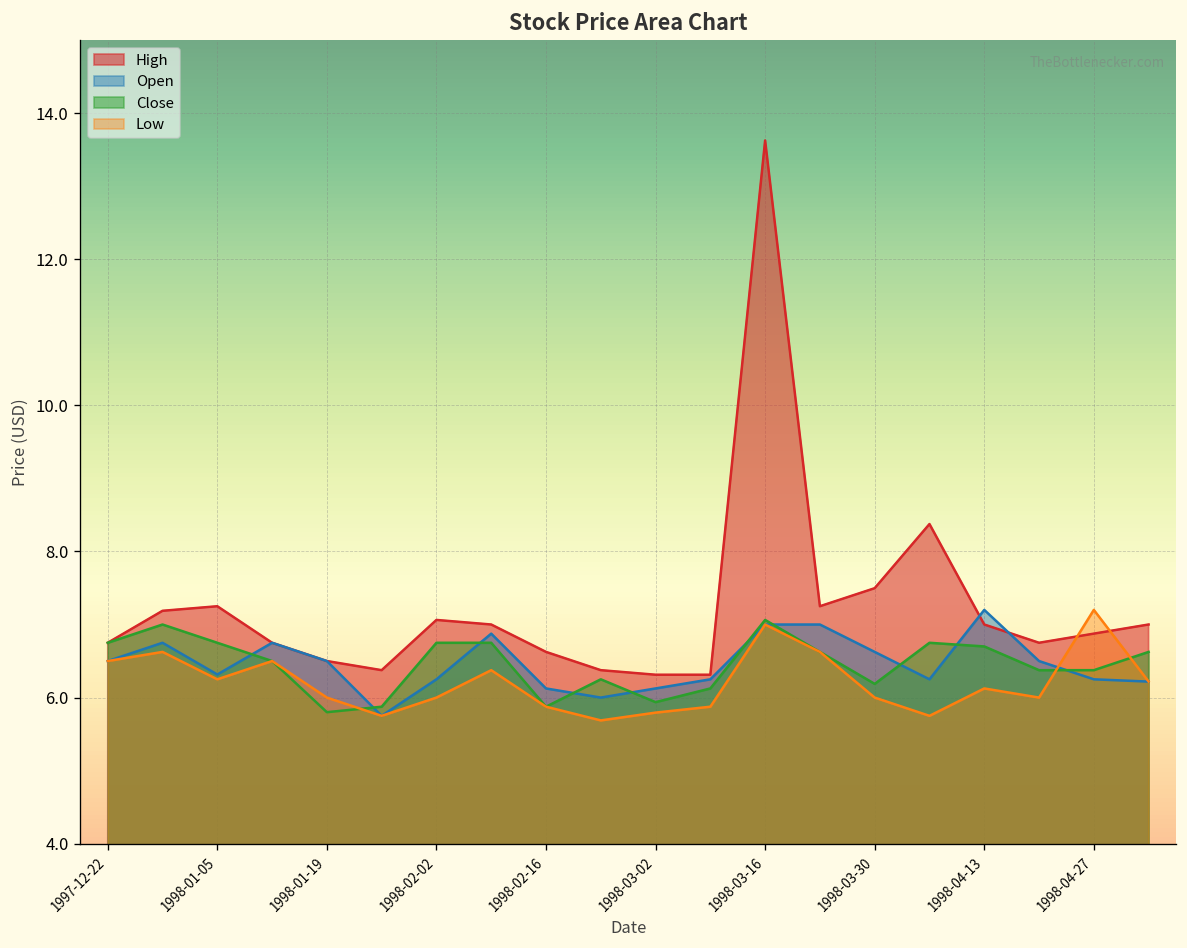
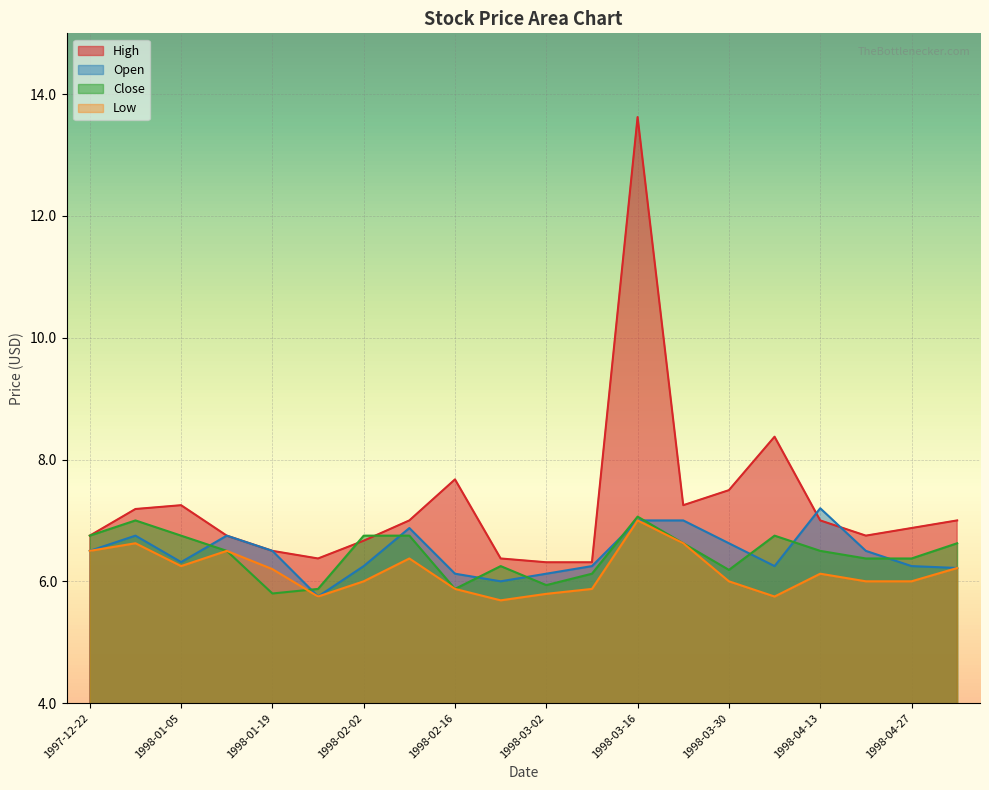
Low, 1998-01-19: 6.0 -> 6.2
High, 1998-02-02: 7.1 -> 6.7
High, 1998-02-16: 6.6 -> 7.7
Close, 1998-04-13: 6.7 -> 6.5
Low, 1998-04-27: 7.2 -> 6.0
